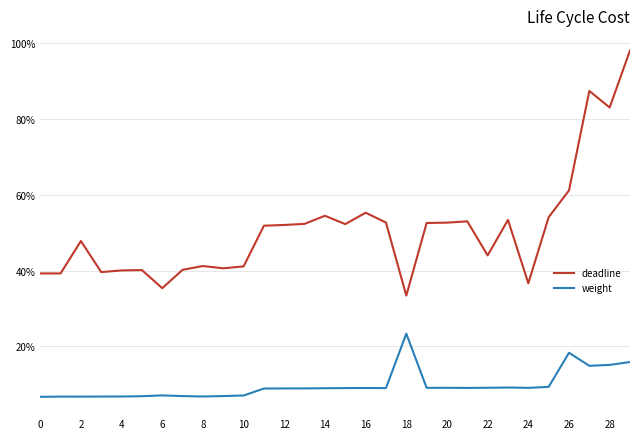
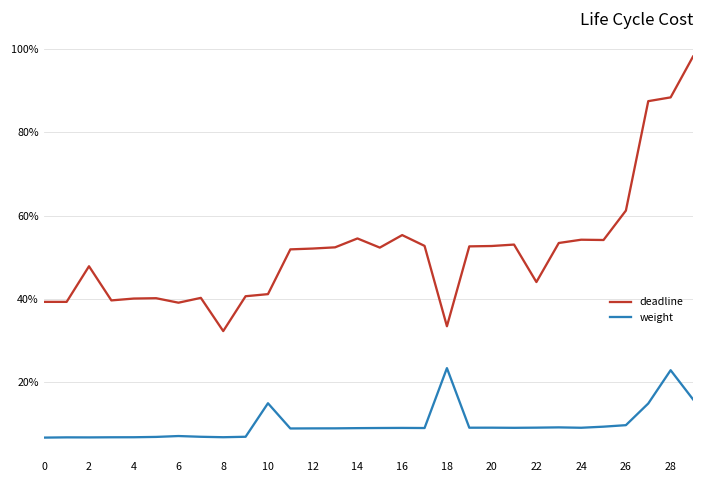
deadline, 6: 35% -> 39%
deadline, 8: 41% -> 32%
weight, 10: 7% -> 15%
deadline, 24: 37% -> 54%
weight, 26: 18% -> 10%
deadline, 28: 83% -> 88%
weight, 28: 15% -> 23%
